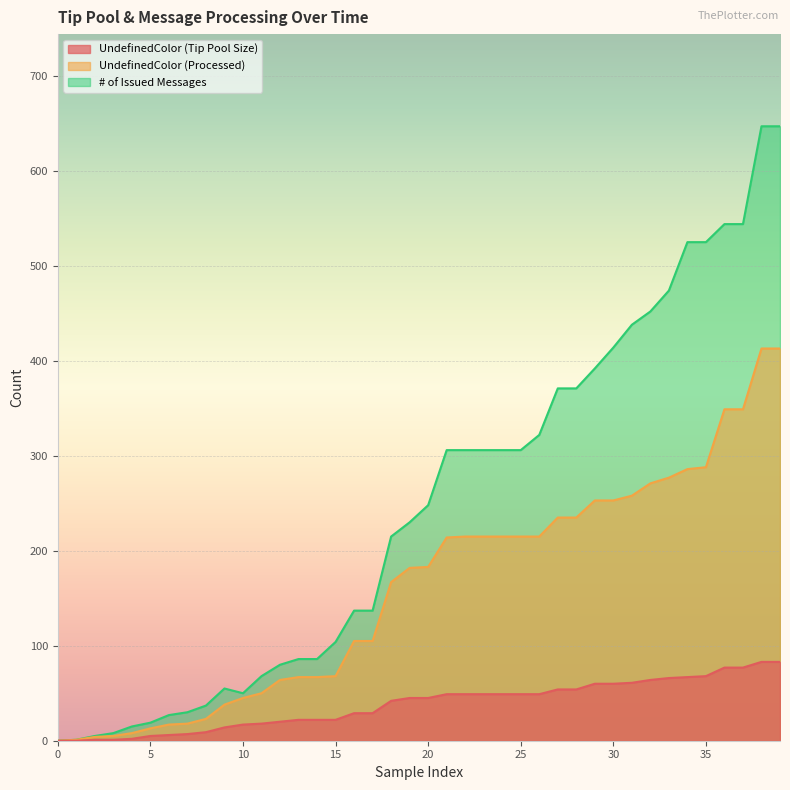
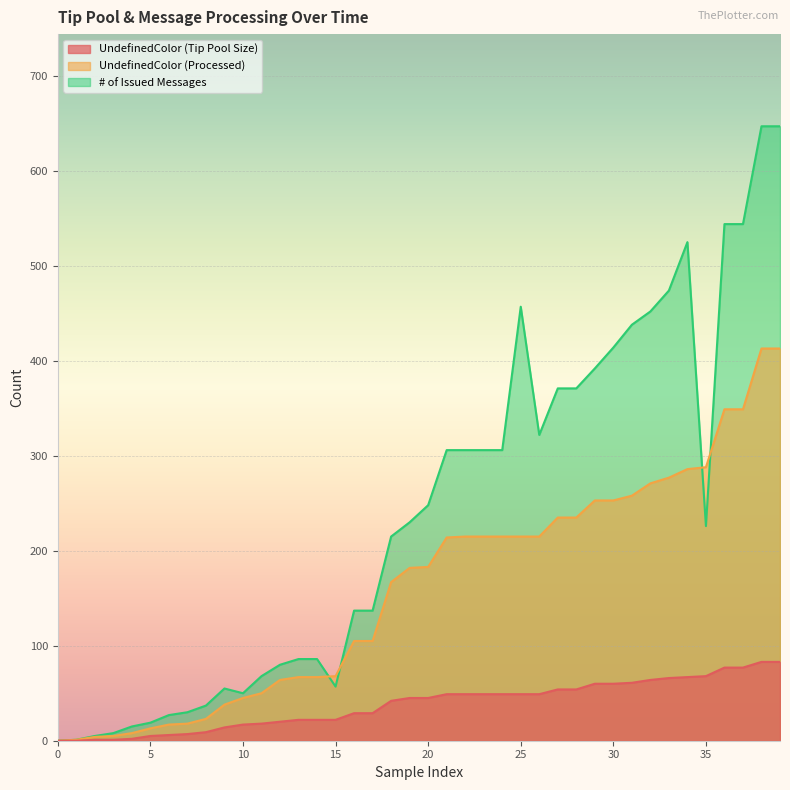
# of Issued Messages, 15: 100 -> 60
# of Issued Messages, 25: 310 -> 460
# of Issued Messages, 35: 530 -> 230
